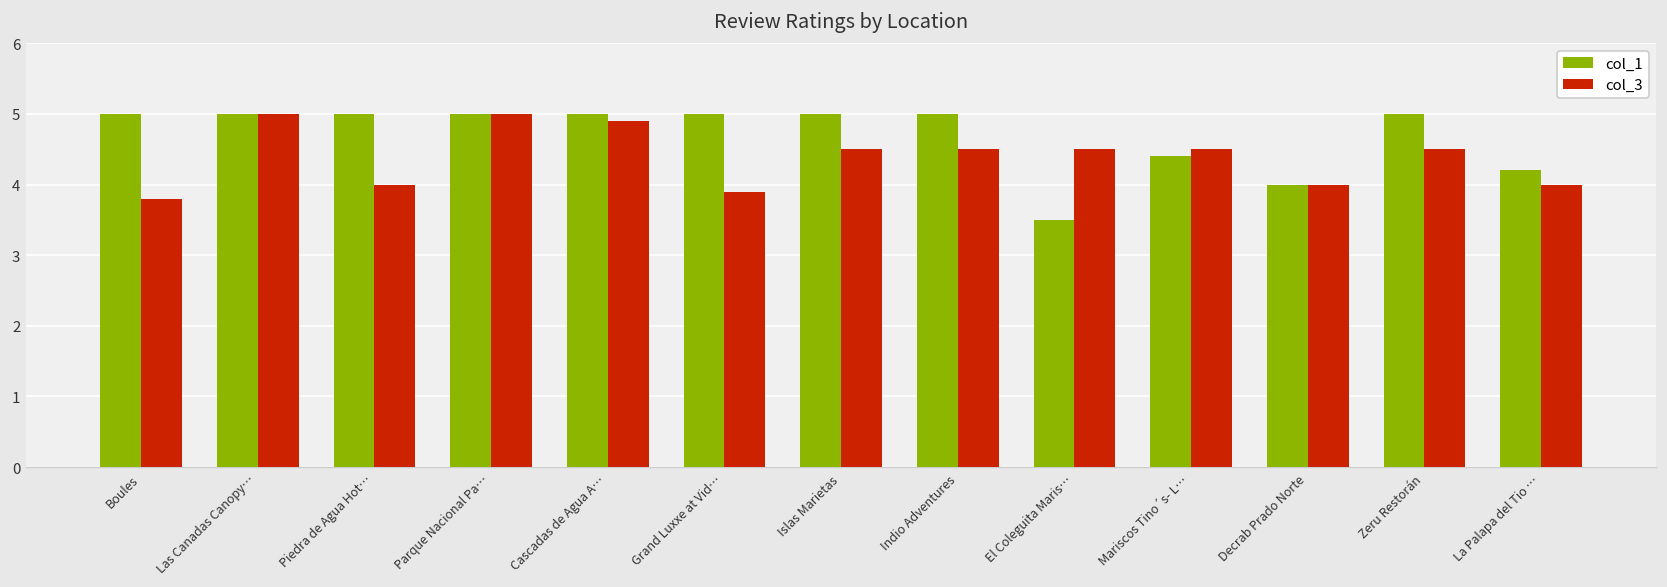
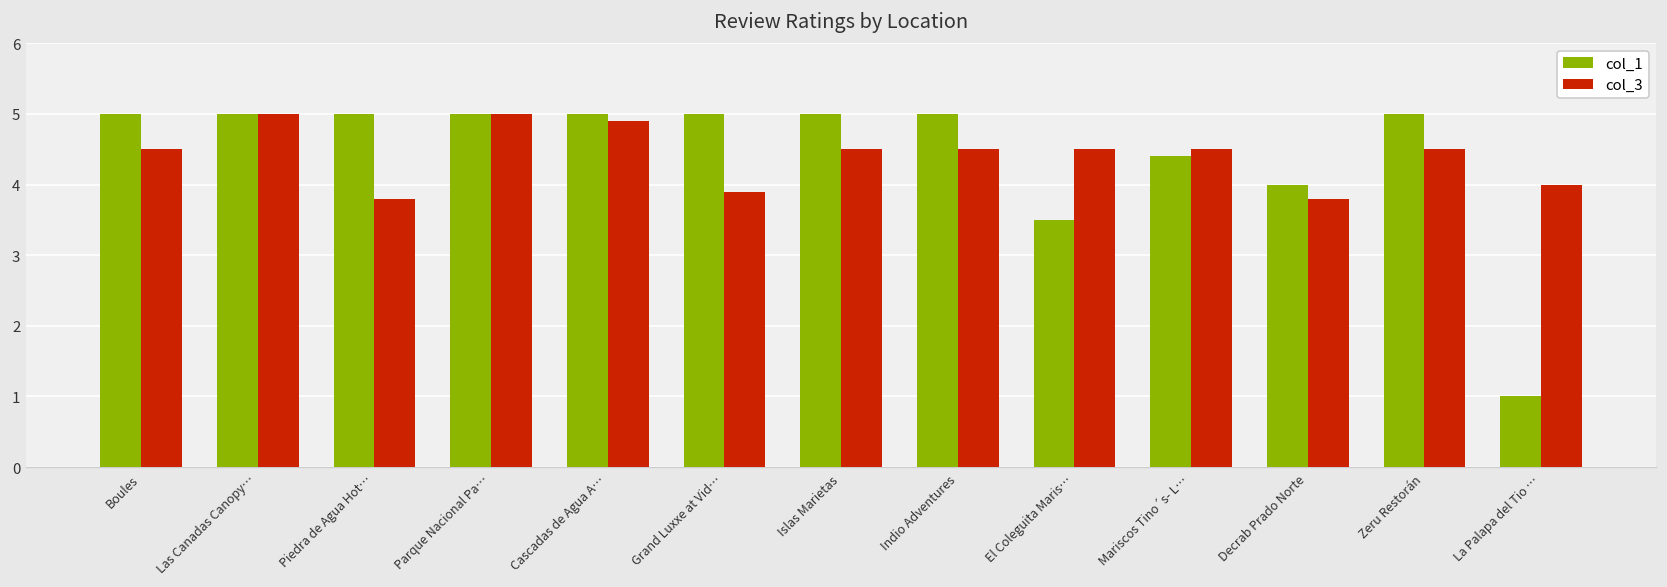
col_3, Boules: 3.8 -> 4.5
col_3, Piedra de Agua Hot…: 4.0 -> 3.8
col_3, Decrab Prado Norte: 4.0 -> 3.8
col_1, La Palapa del Tio …: 4.2 -> 1.0
